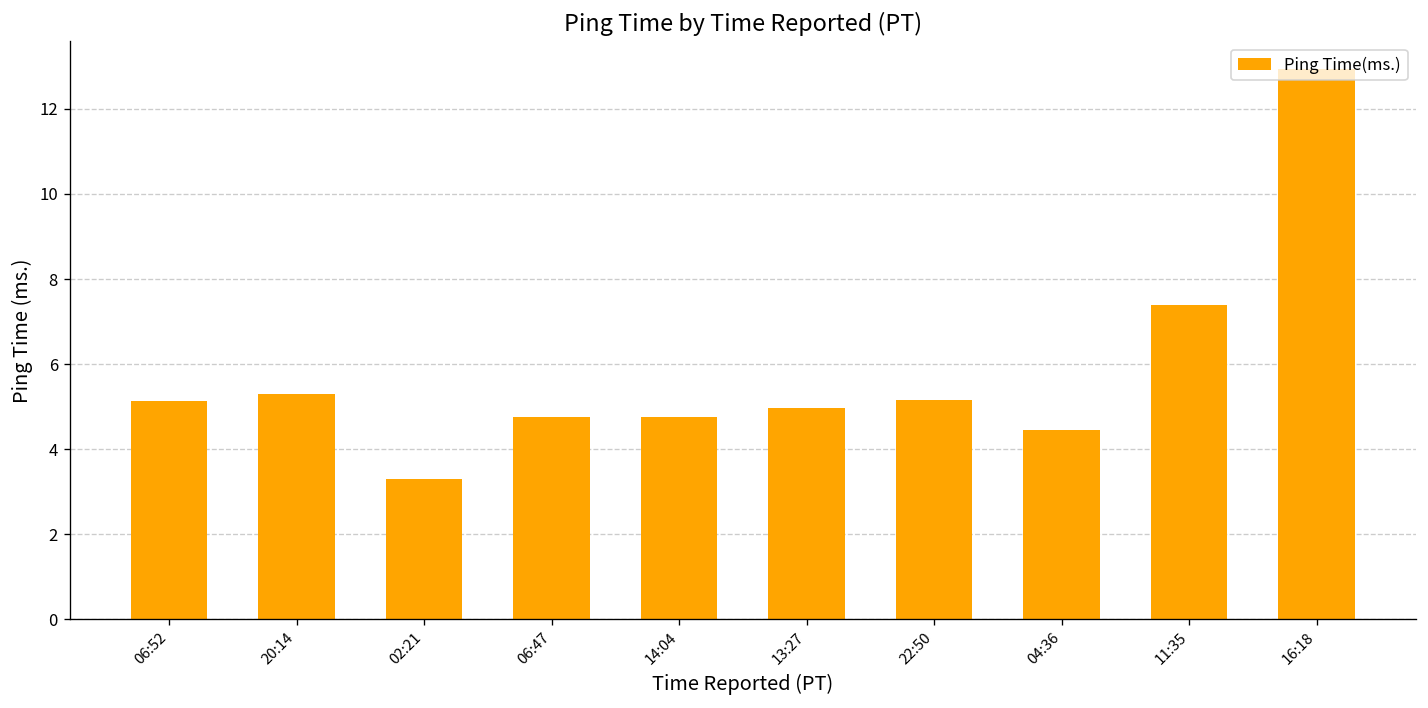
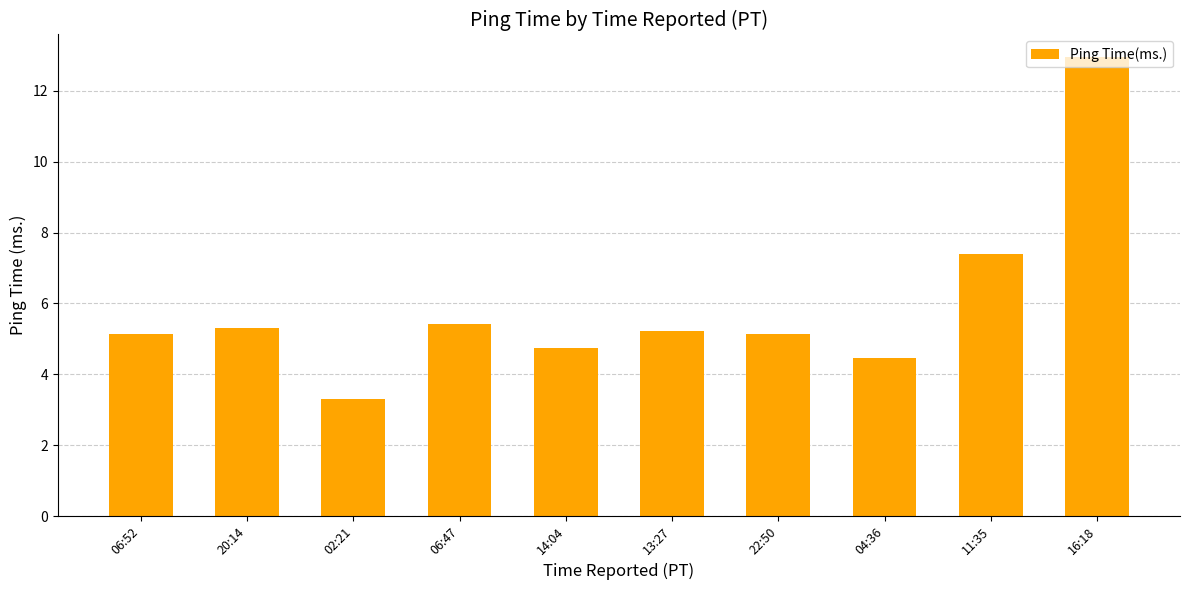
06:47: 4.8 -> 5.4
13:27: 5.0 -> 5.2
